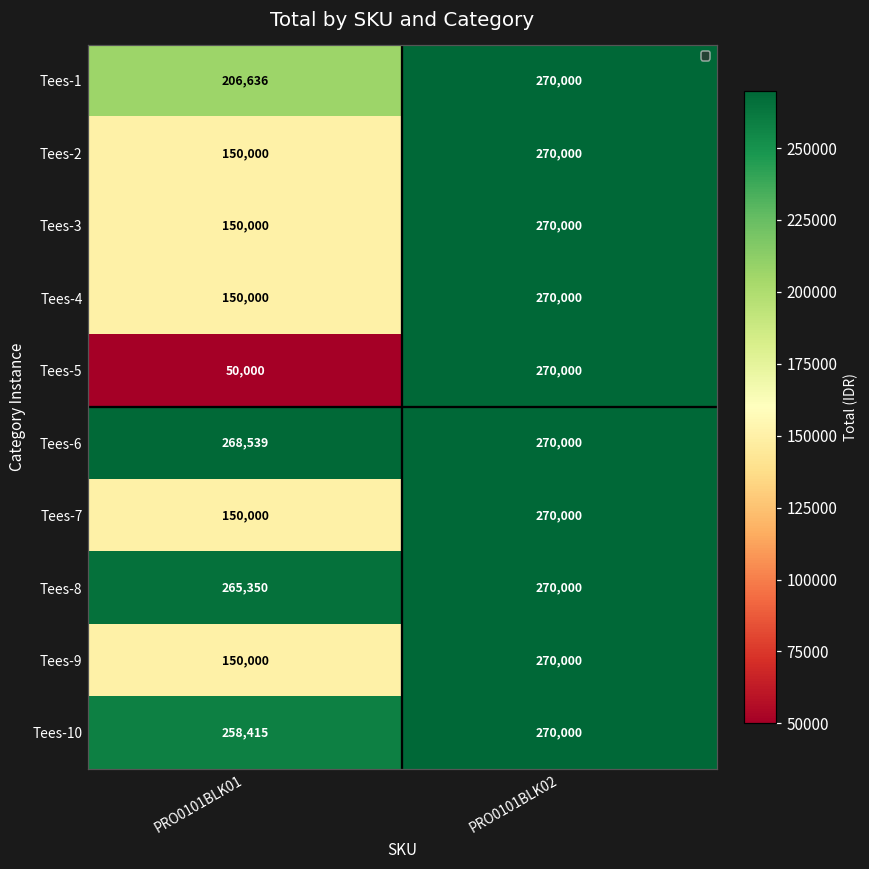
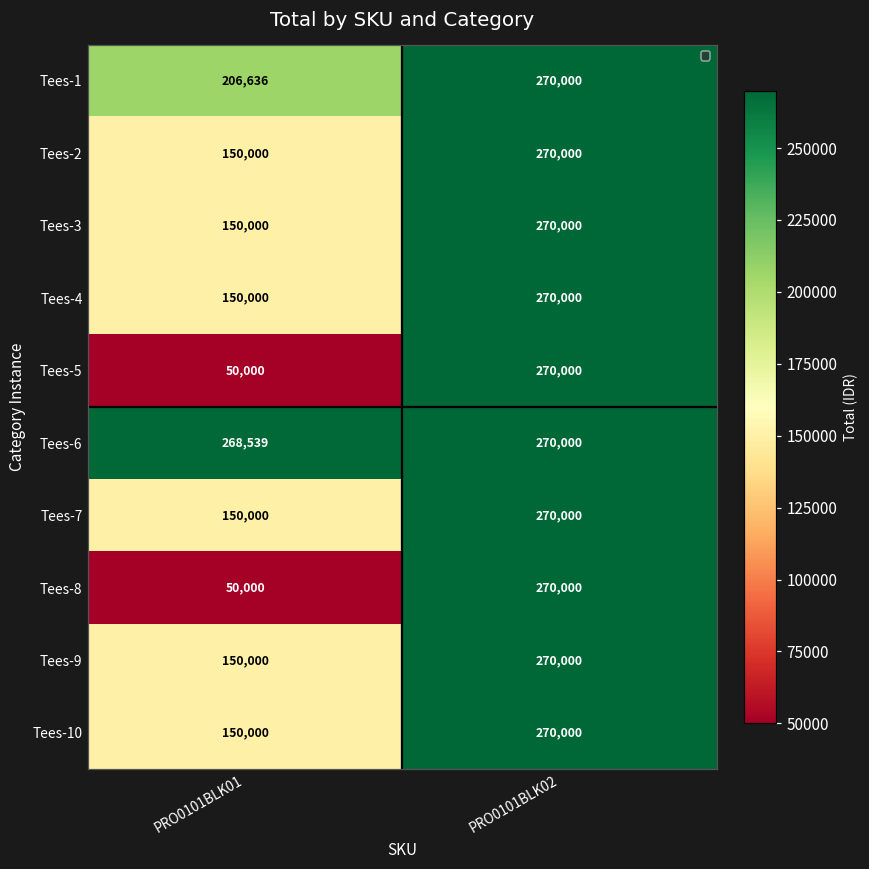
Tees-8, PRO0101BLK01: 265,350 -> 50,000
Tees-10, PRO0101BLK01: 258,415 -> 150,000
